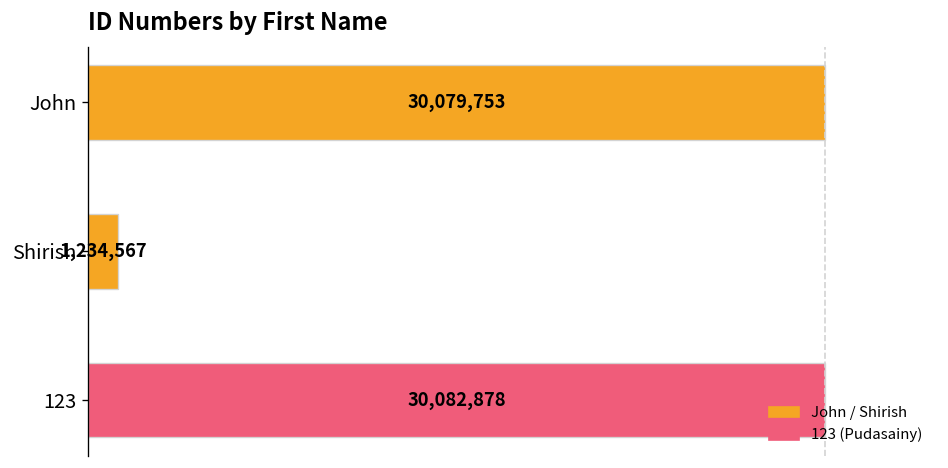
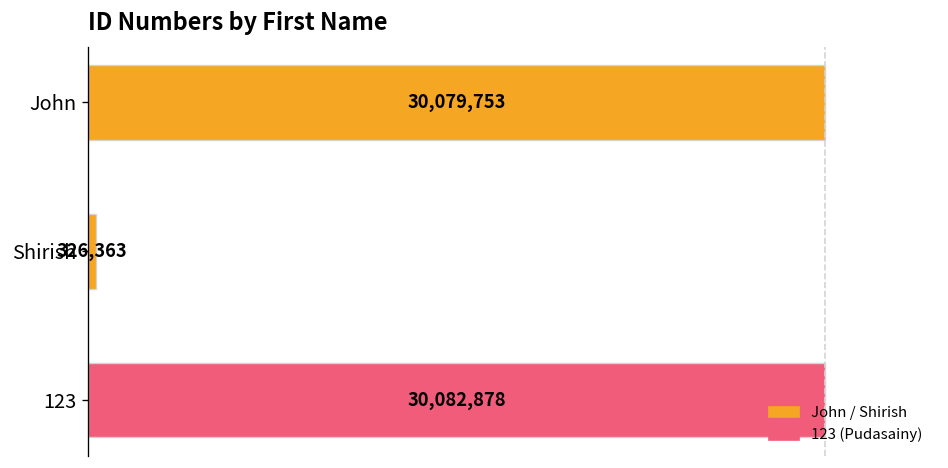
Shirish: 1,234,567 -> 326,363
